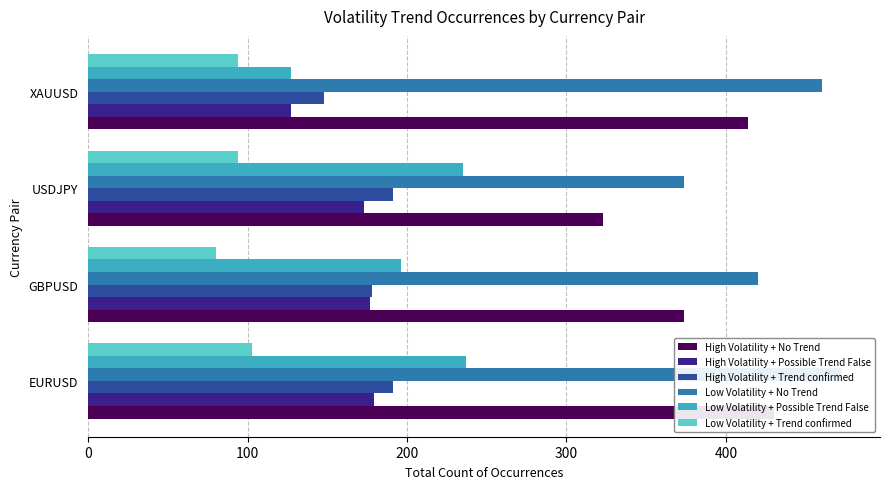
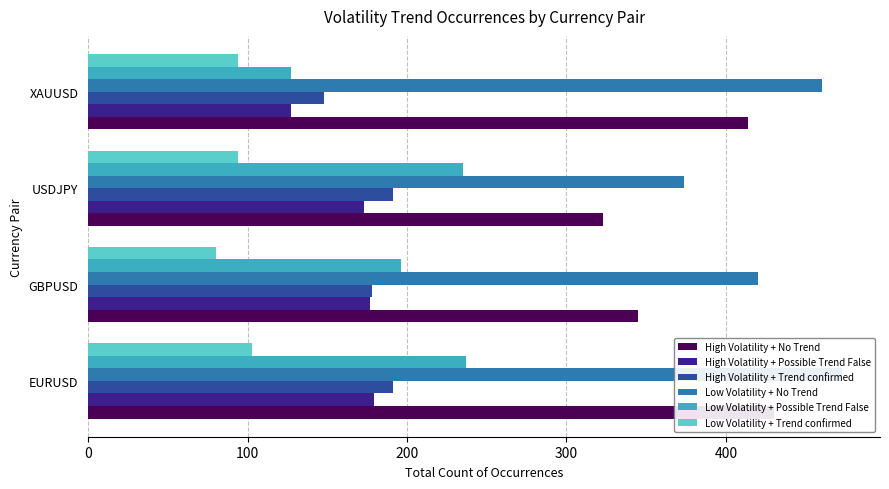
High Volatility + No Trend, GBPUSD: 374 -> 345
